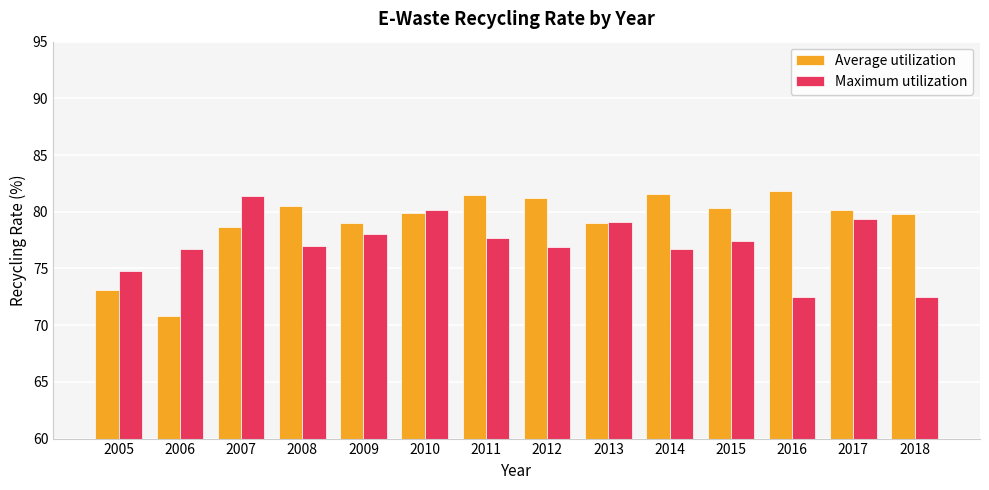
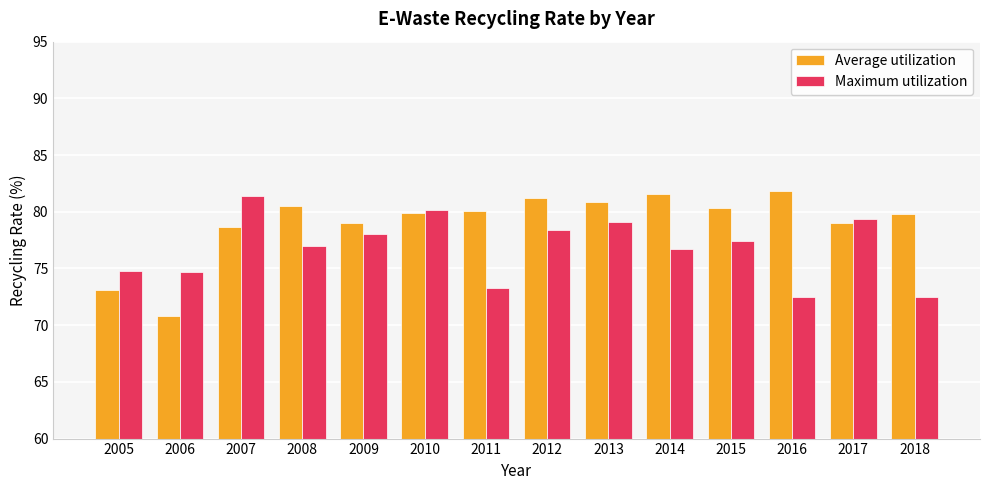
Maximum utilization, 2006: 76.7 -> 74.7
Average utilization, 2011: 81.5 -> 80.1
Maximum utilization, 2011: 77.7 -> 73.3
Maximum utilization, 2012: 76.9 -> 78.4
Average utilization, 2013: 79.0 -> 80.9
Average utilization, 2017: 80.2 -> 79.0
